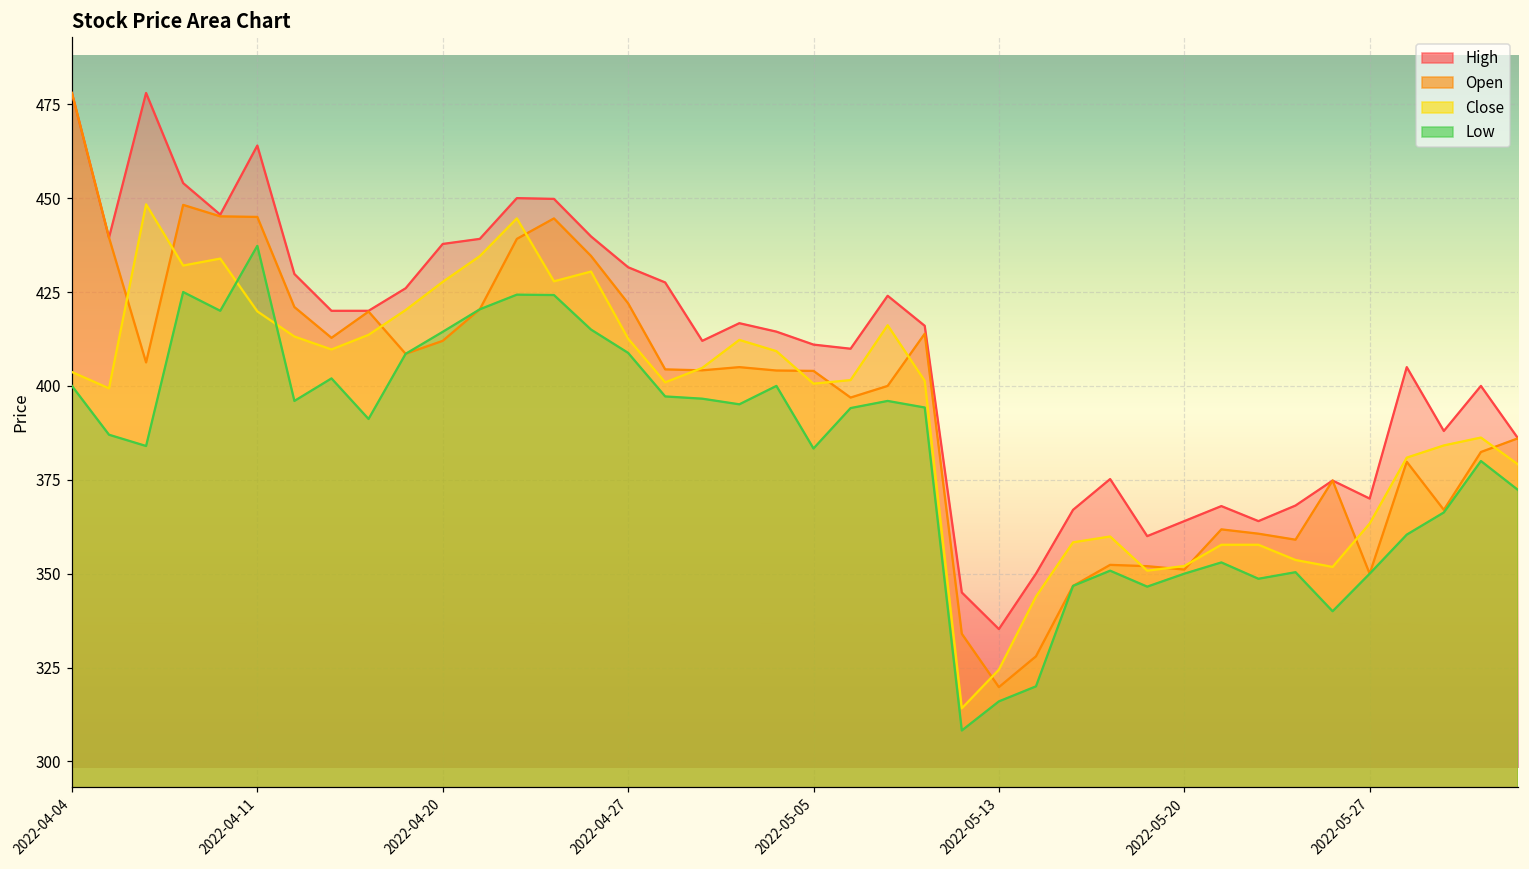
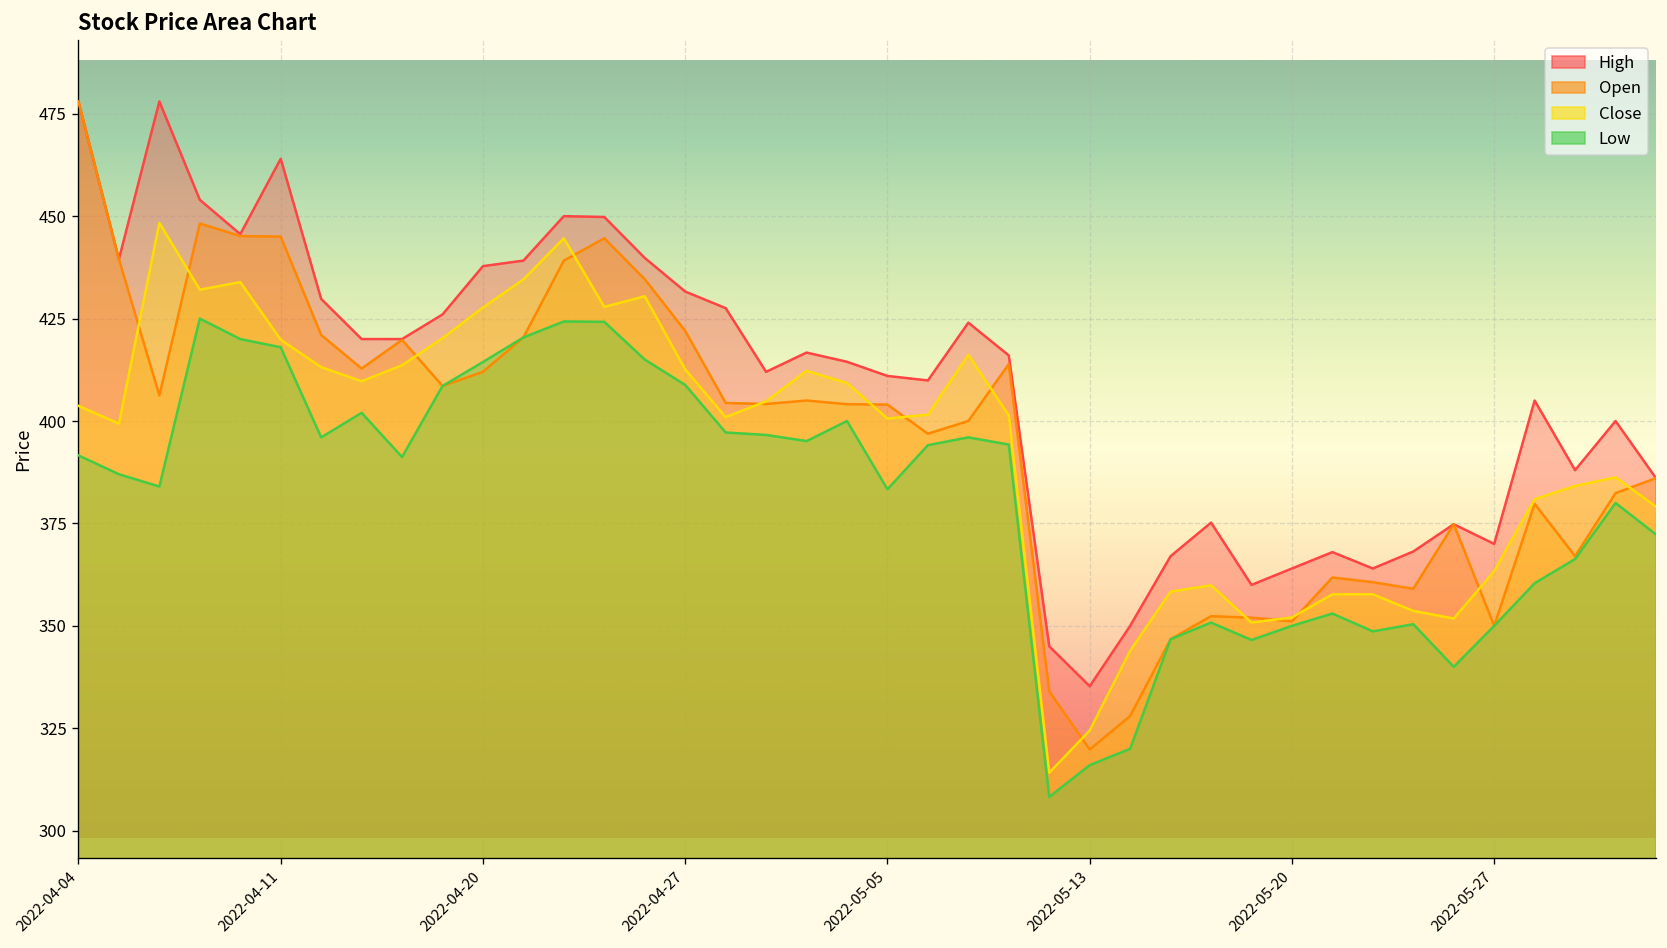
Low, 2022-04-04: 400 -> 392
Low, 2022-04-11: 437 -> 418
